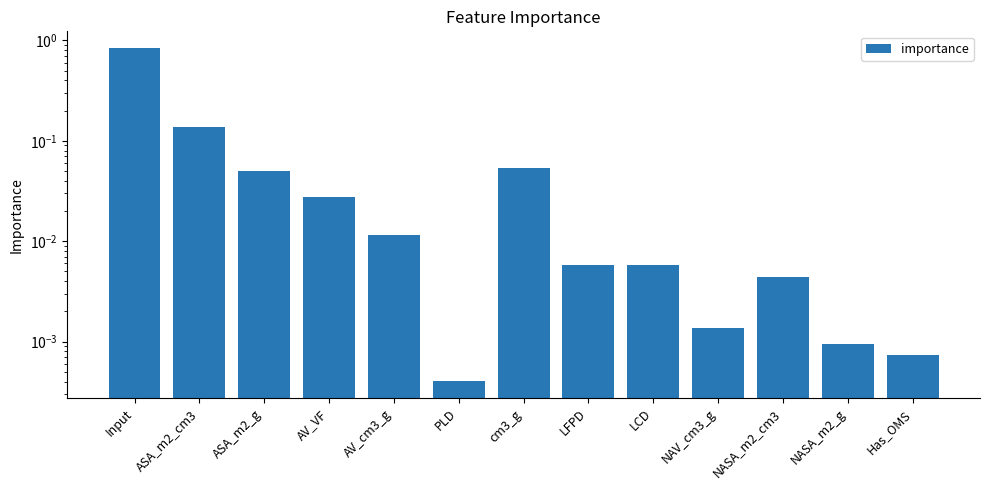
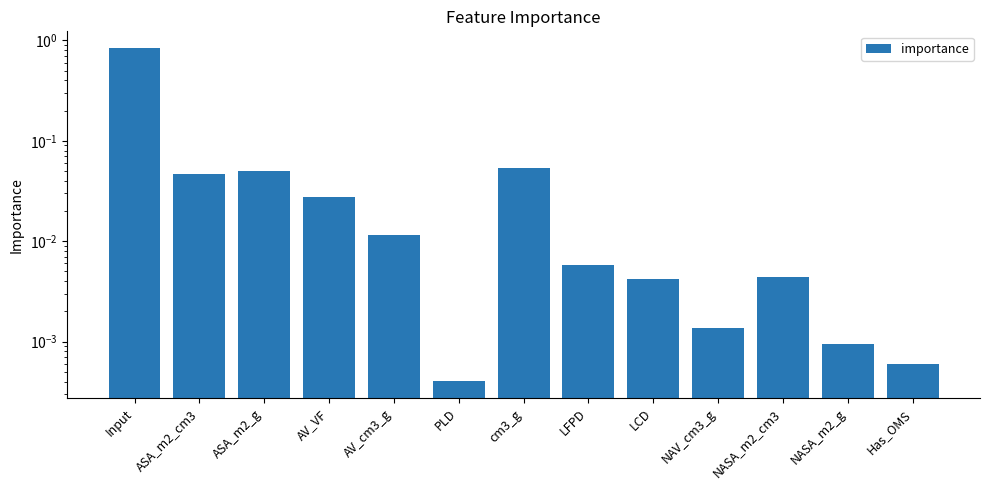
ASA_m2_cm3: 0.14 -> 0.05
LCD: 0.006 -> 0.0042
Has_OMS: 0.0007 -> 0.0006
